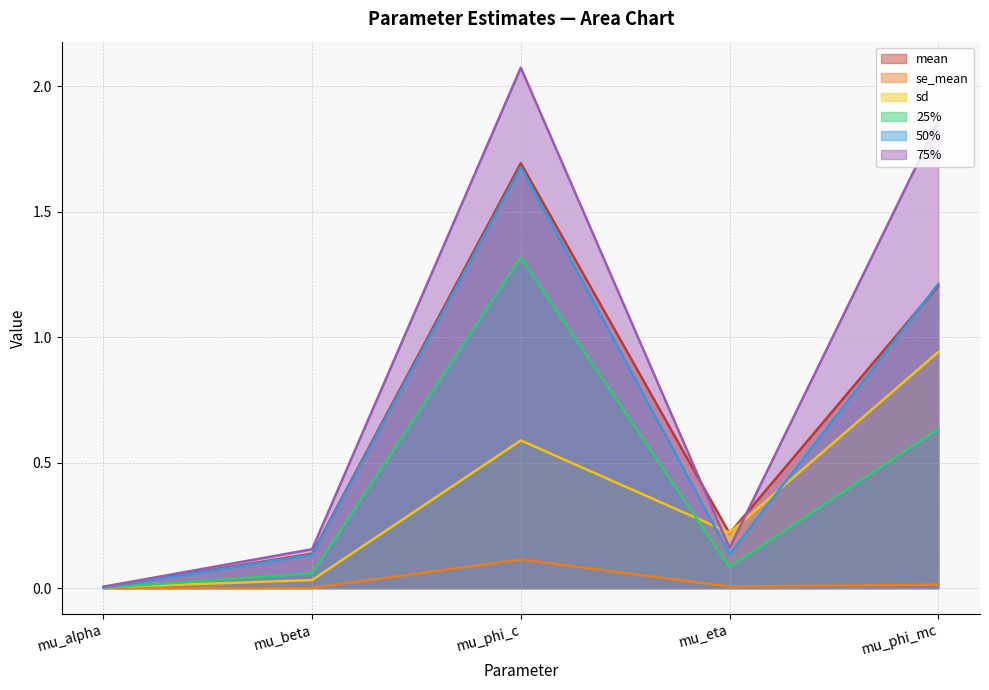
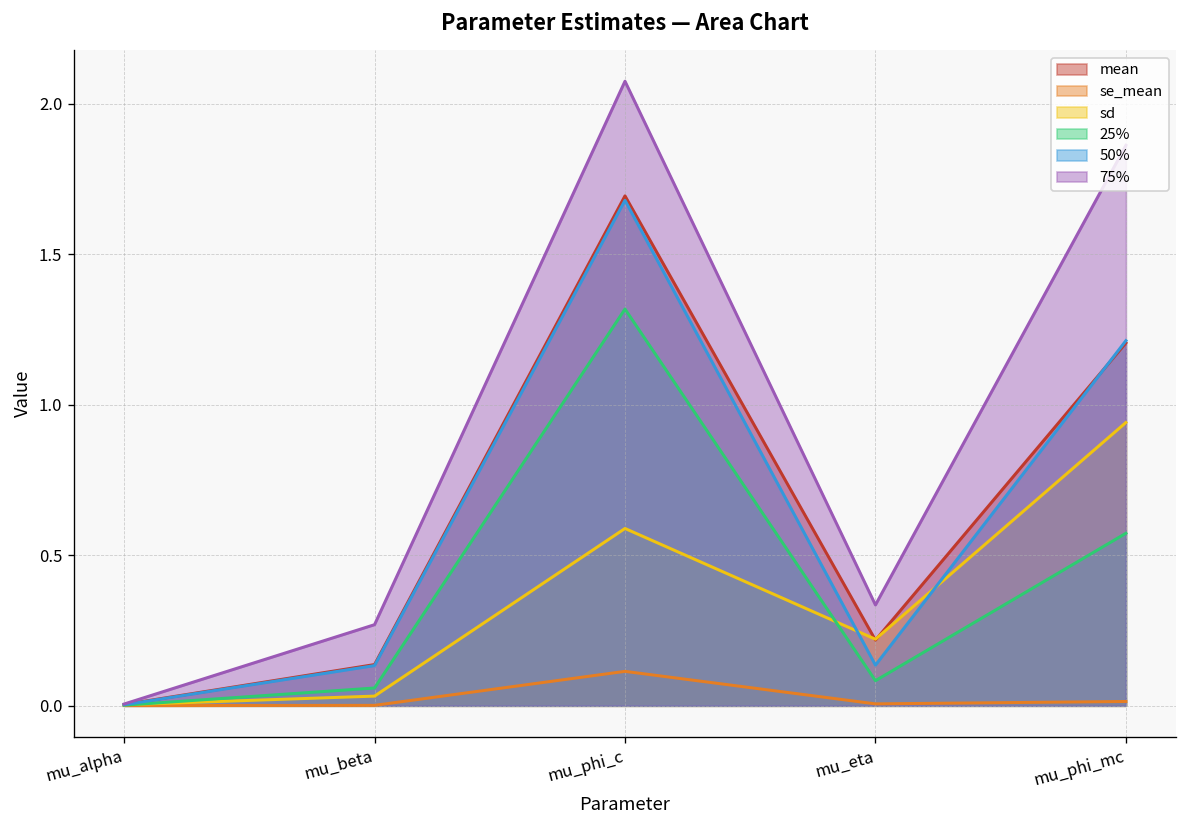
75%, mu_beta: 0.16 -> 0.27
75%, mu_eta: 0.16 -> 0.33
25%, mu_phi_mc: 0.63 -> 0.57
